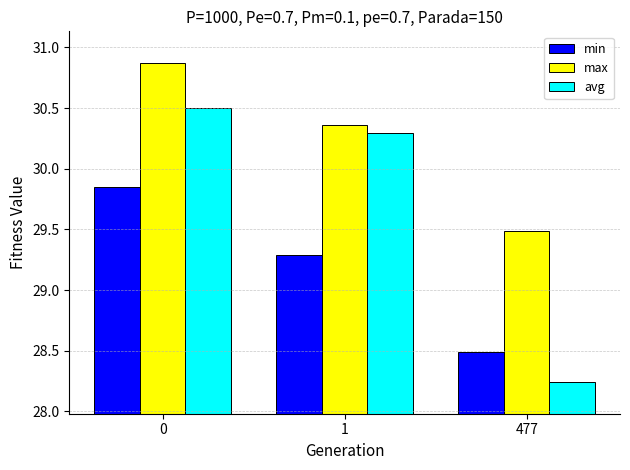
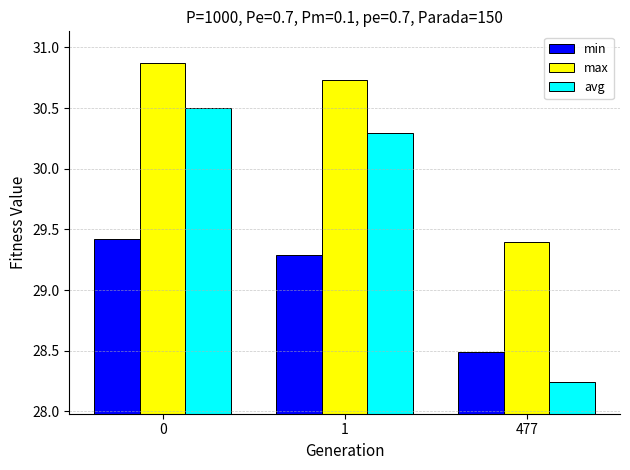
min, 0: 29.85 -> 29.42
max, 1: 30.36 -> 30.73
max, 477: 29.49 -> 29.40
